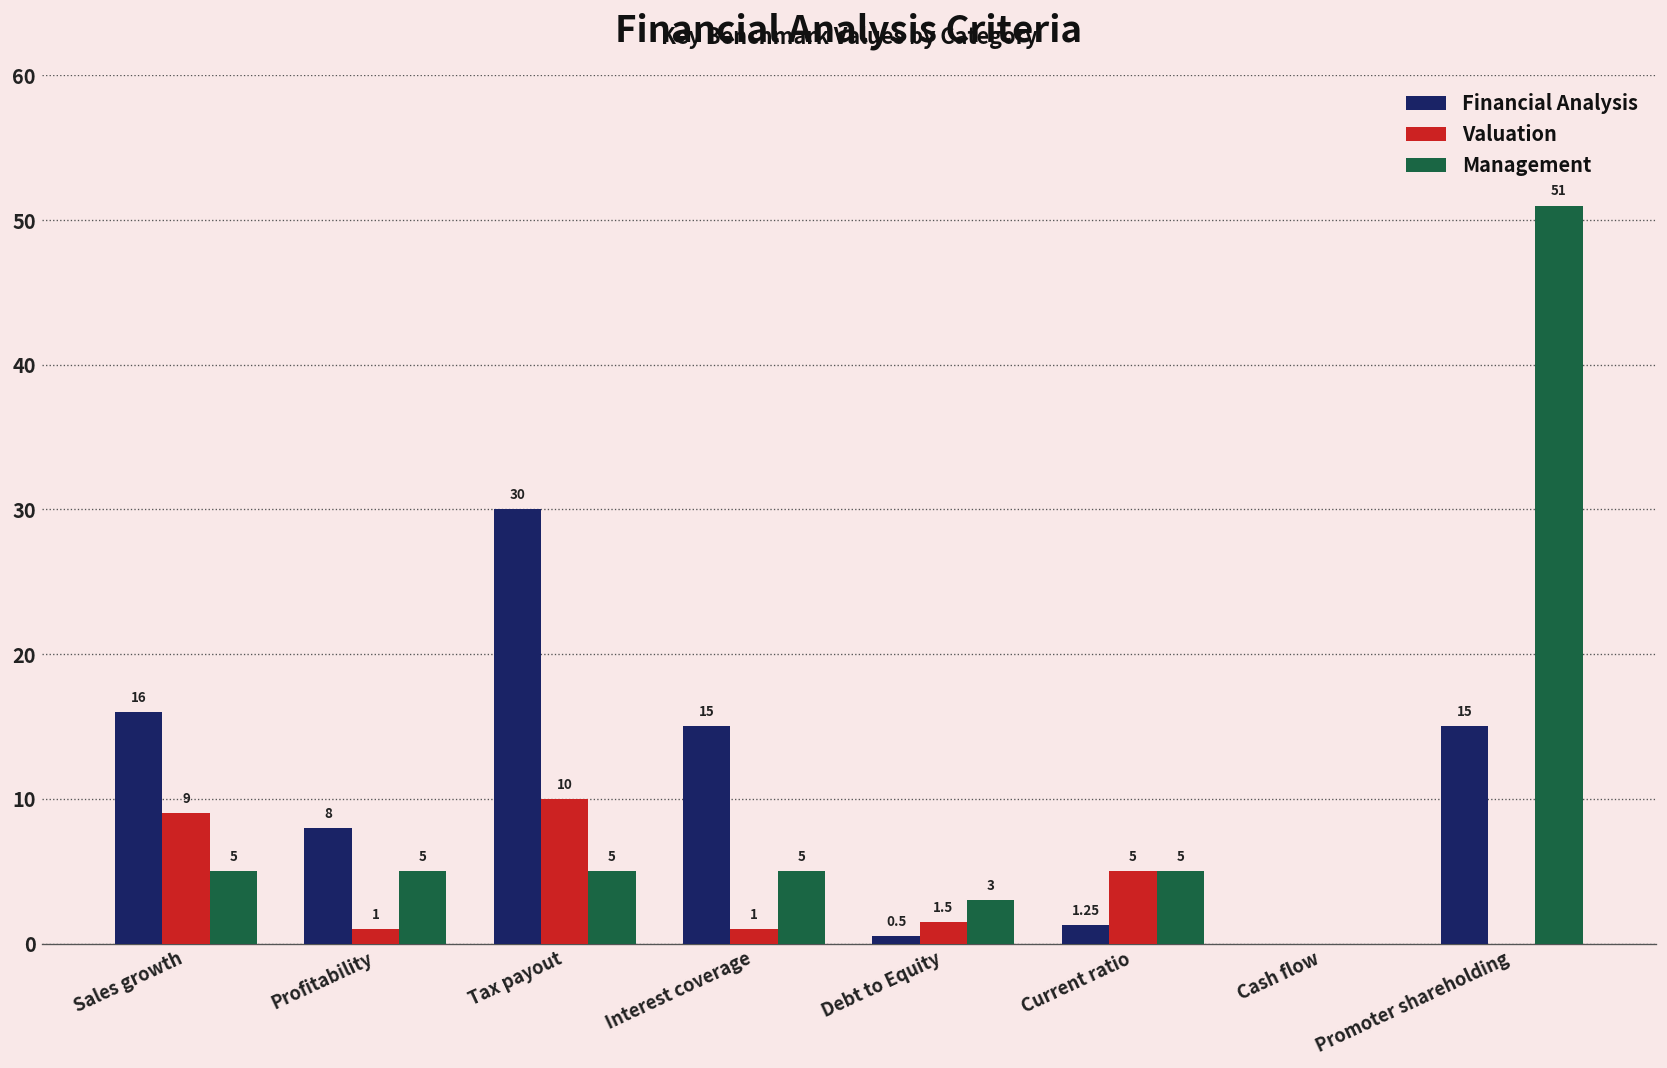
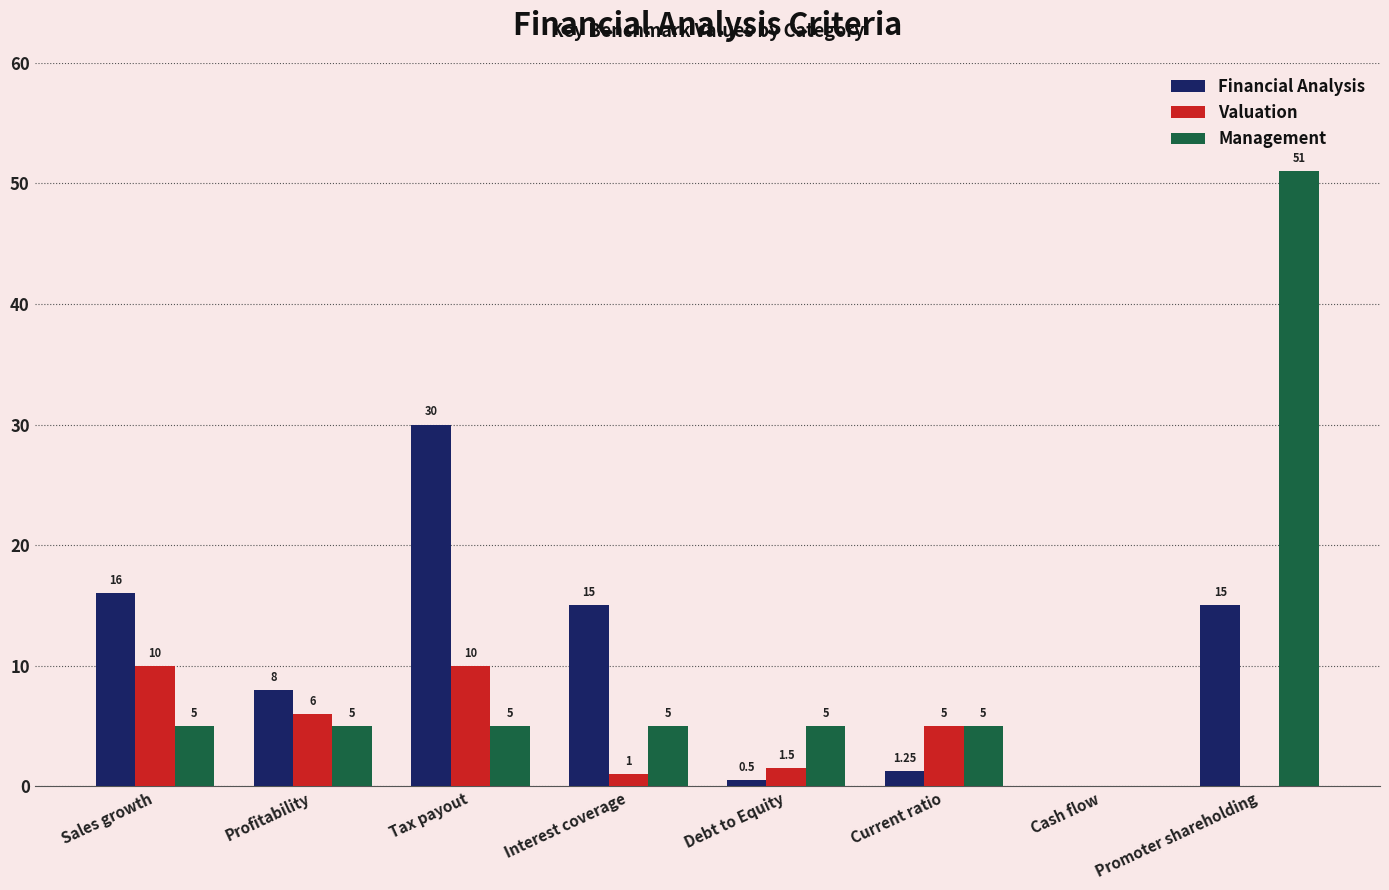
Valuation, Sales growth: 9 -> 10
Valuation, Profitability: 1 -> 6
Management, Debt to Equity: 3 -> 5
